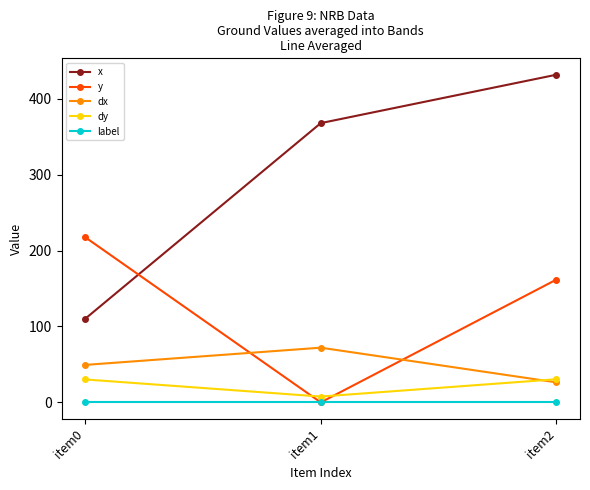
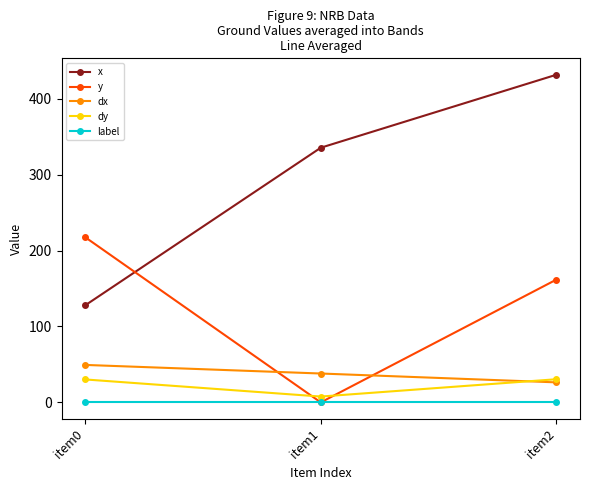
x, item0: 110 -> 130
x, item1: 370 -> 340
dx, item1: 70 -> 40
